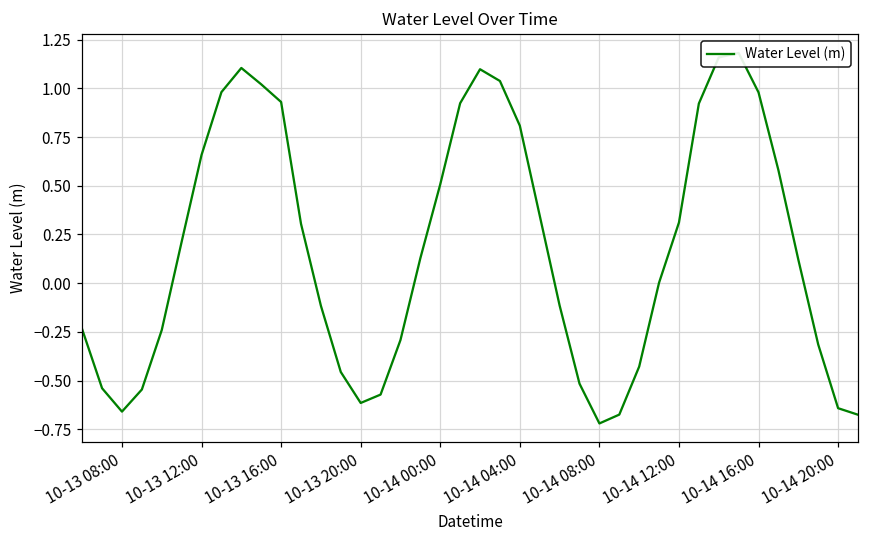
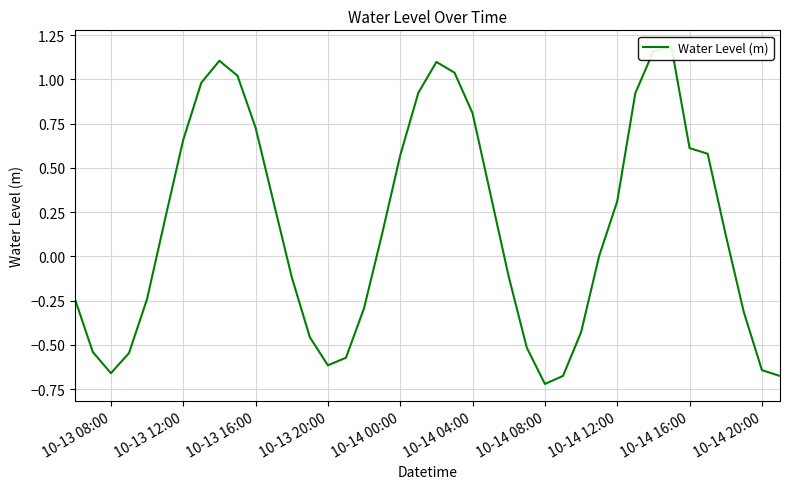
10-13 16:00: 0.93 -> 0.73
10-14 00:00: 0.51 -> 0.57
10-14 16:00: 0.98 -> 0.61
